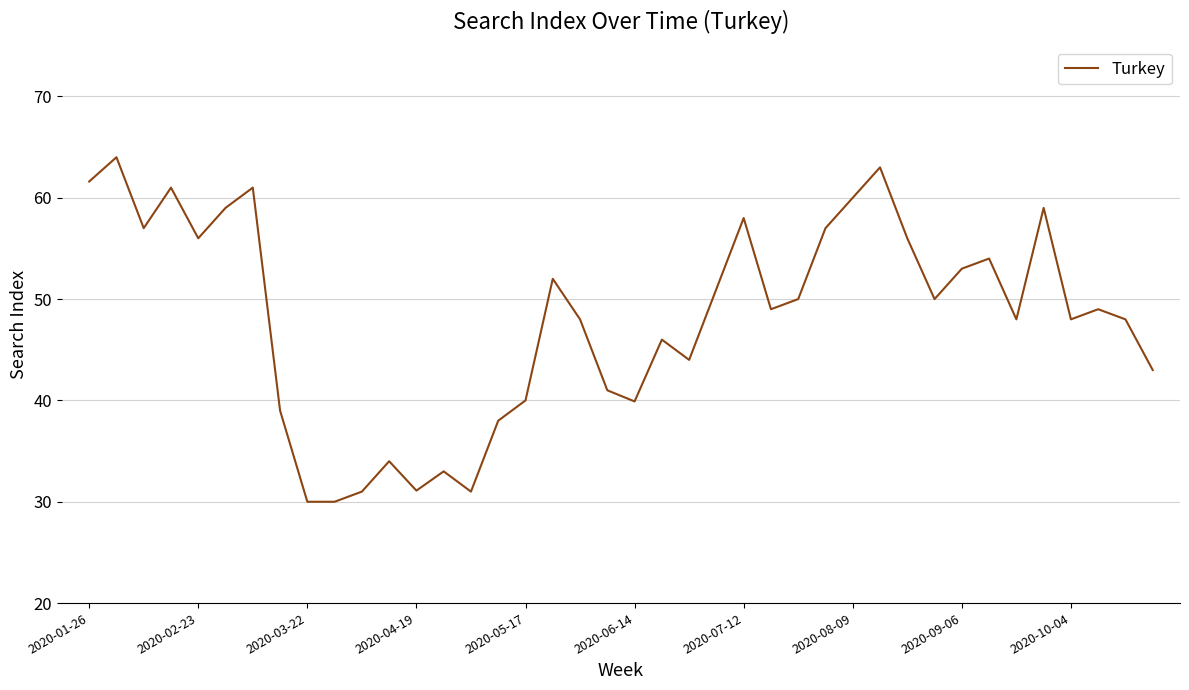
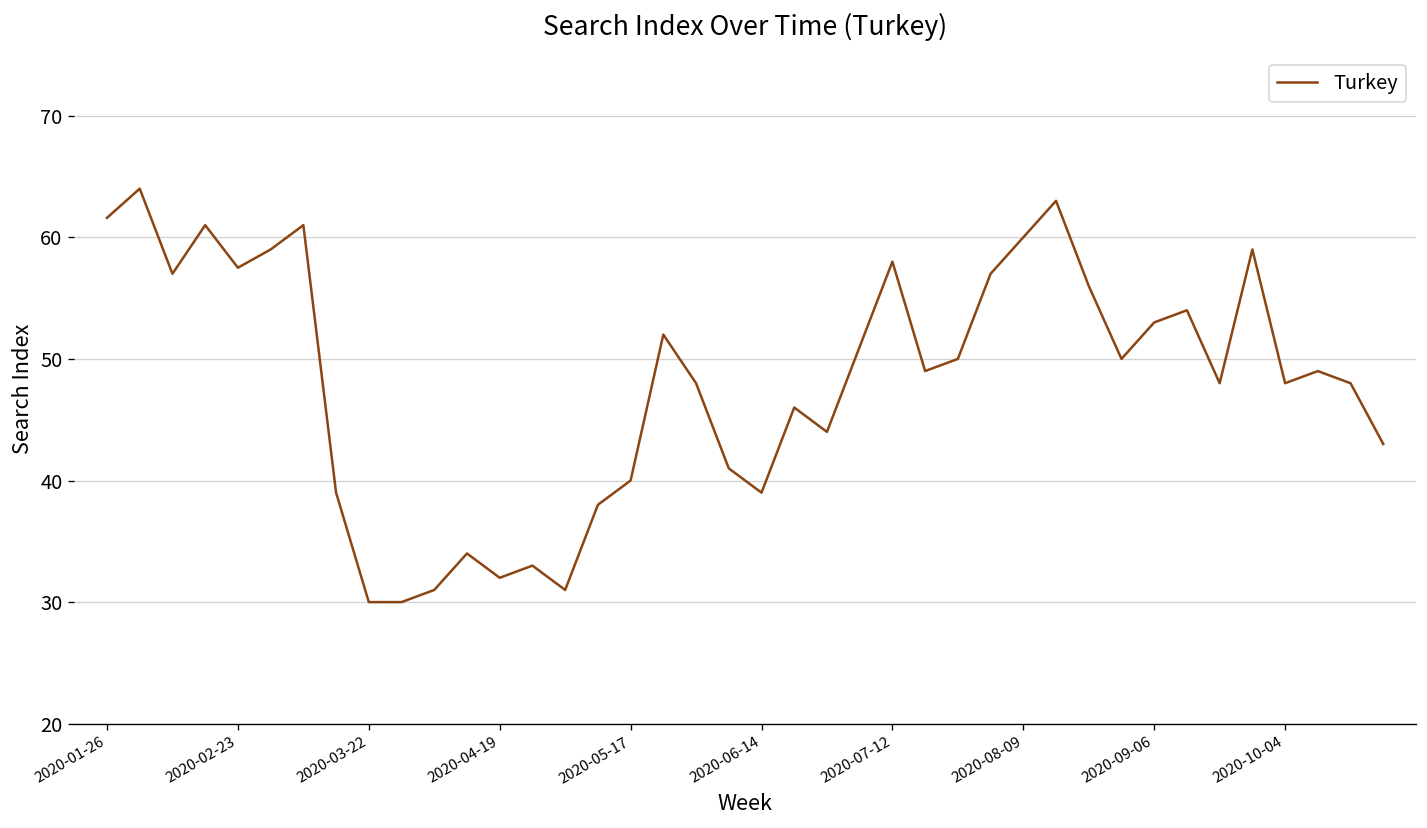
2020-02-23: 56.0 -> 57.5
2020-04-19: 31.1 -> 32.0
2020-06-14: 39.9 -> 39.0
